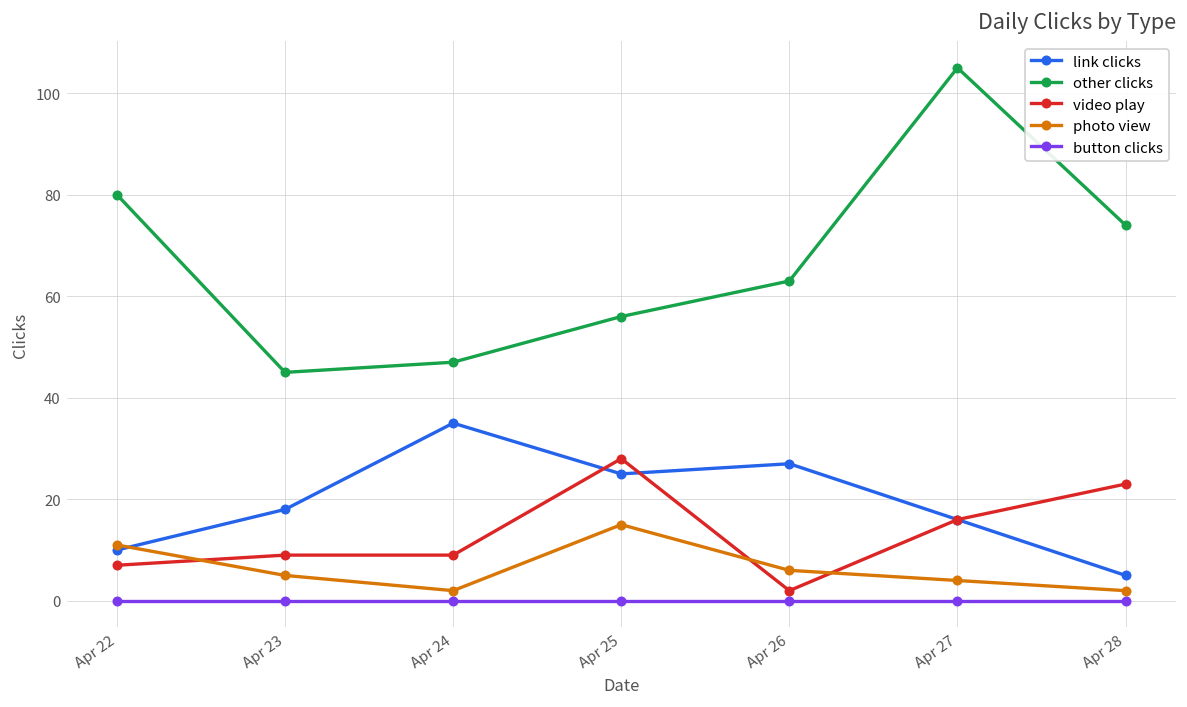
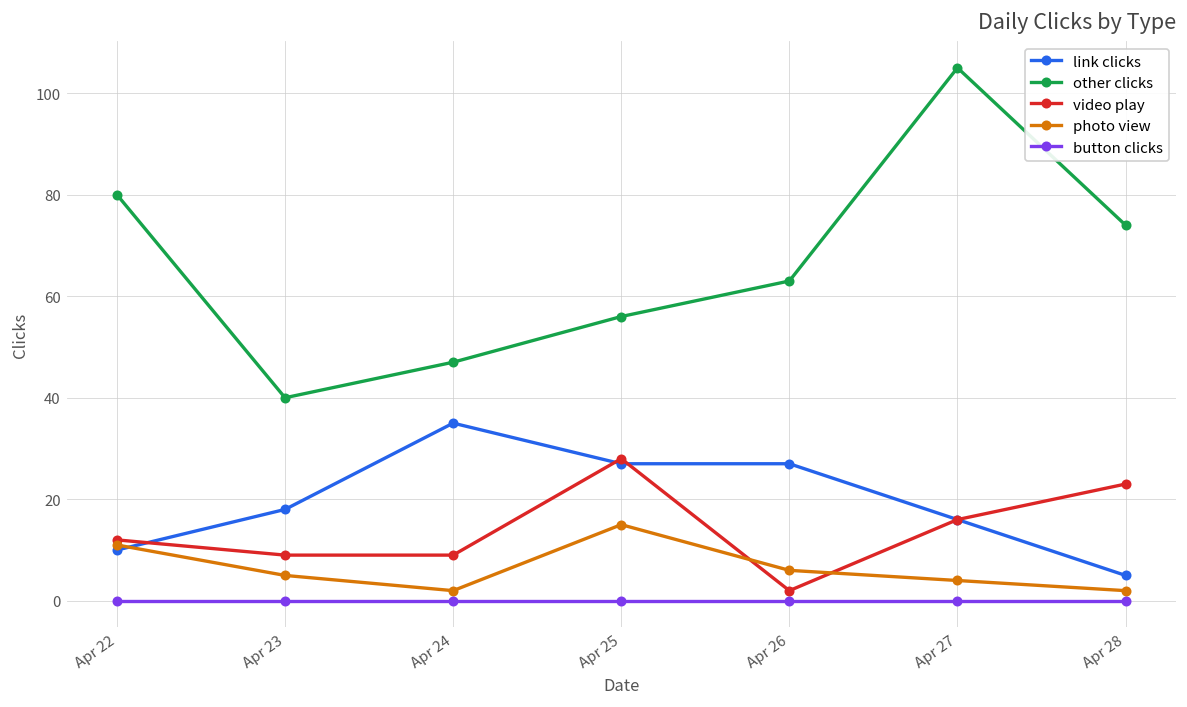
video play, Apr 22: 7 -> 12
other clicks, Apr 23: 45 -> 40
link clicks, Apr 25: 25 -> 27
